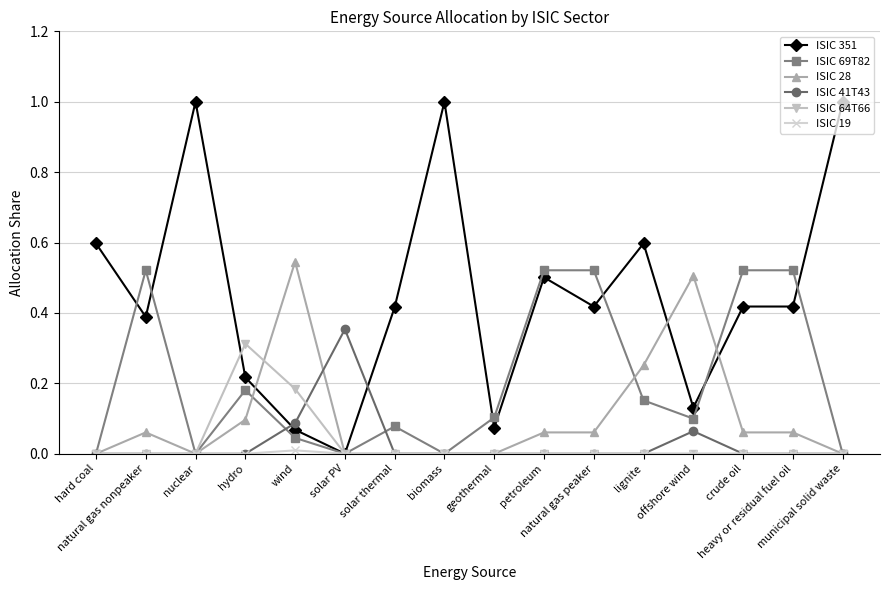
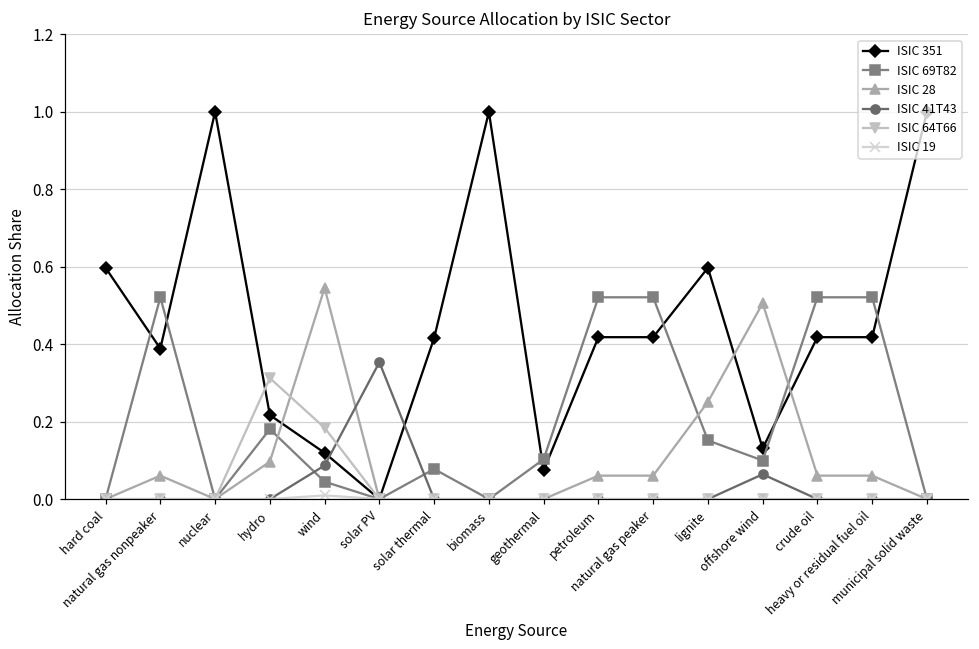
ISIC 351, wind: 0.07 -> 0.12
ISIC 351, petroleum: 0.50 -> 0.42
